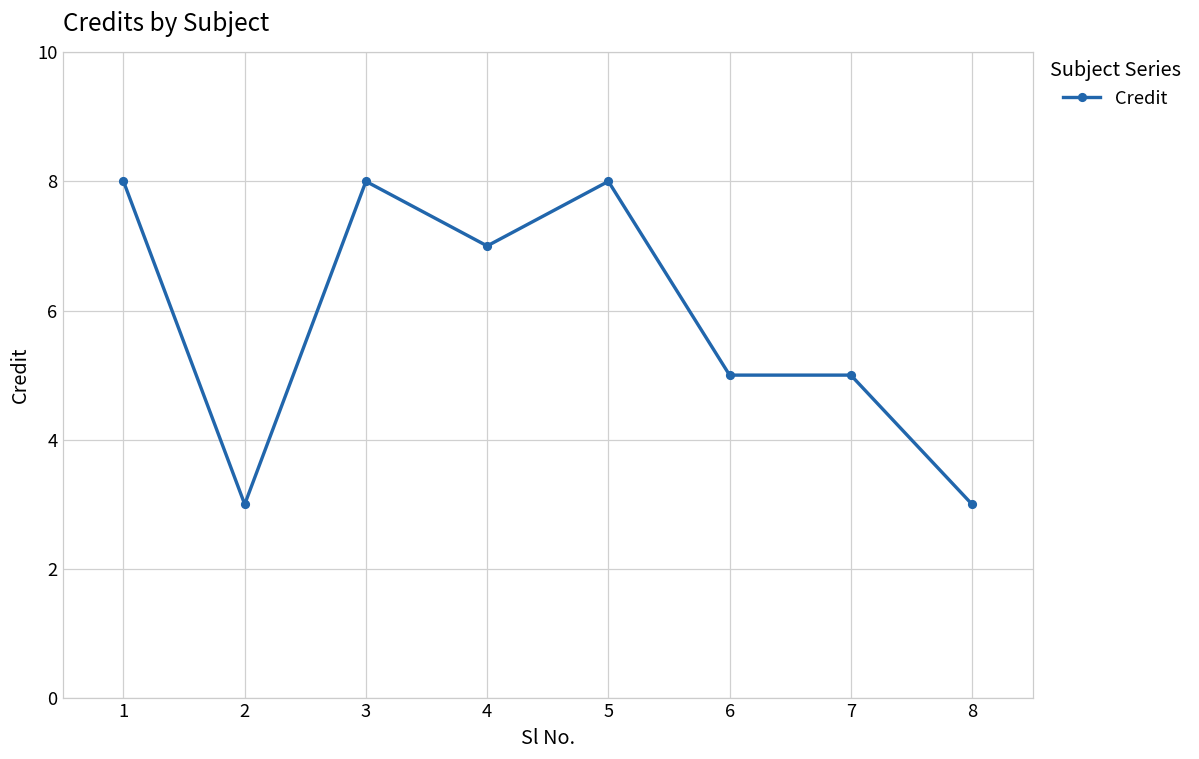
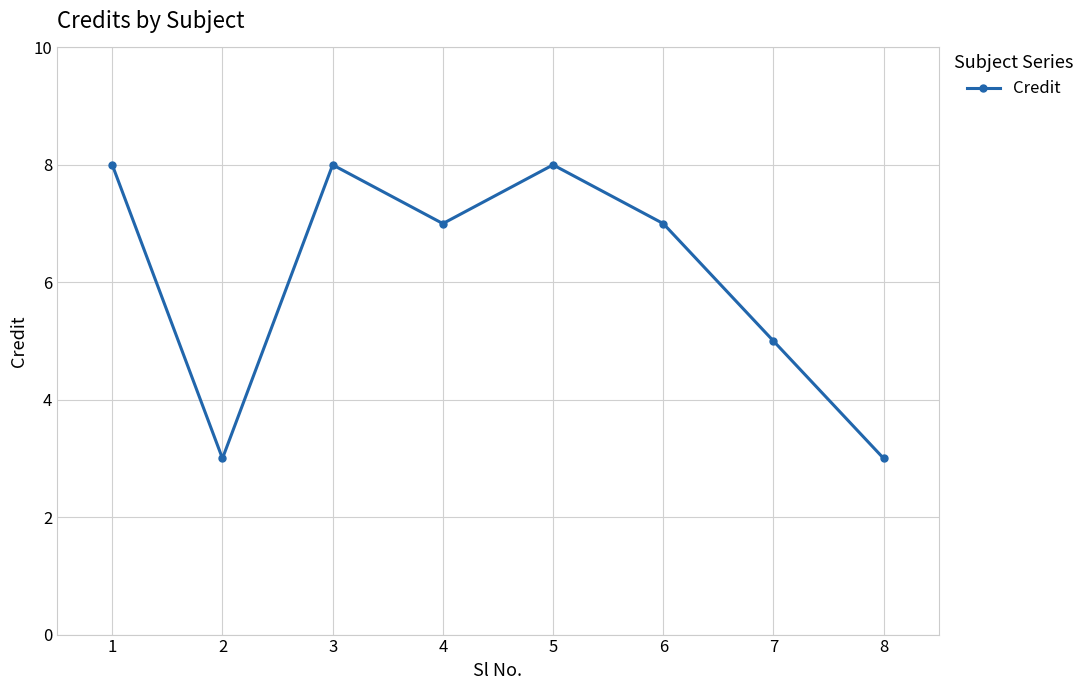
6: 5 -> 7
